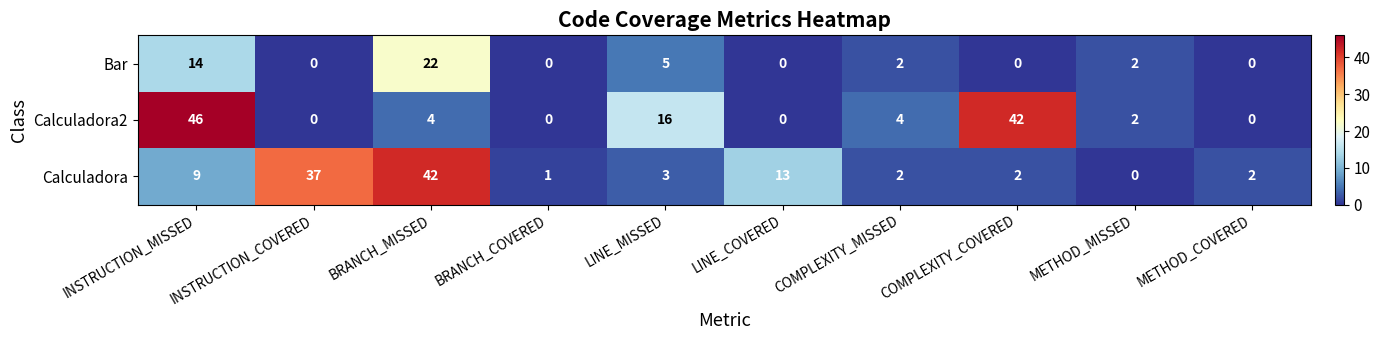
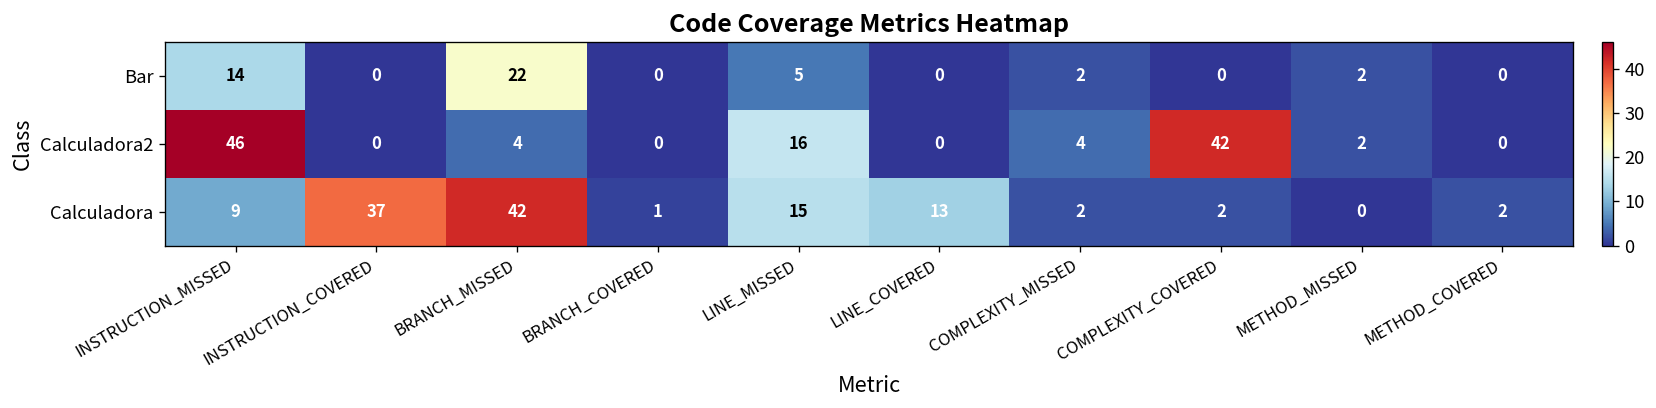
Calculadora, LINE_MISSED: 3 -> 15
